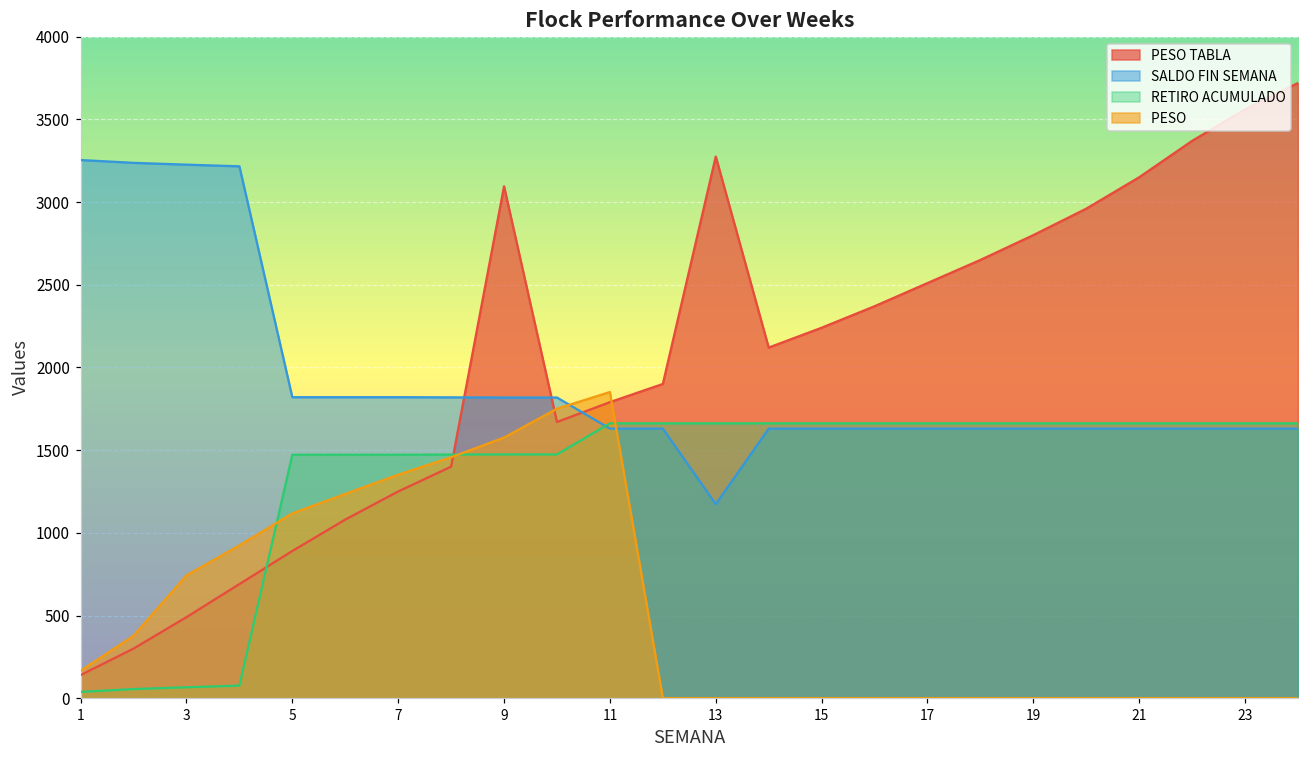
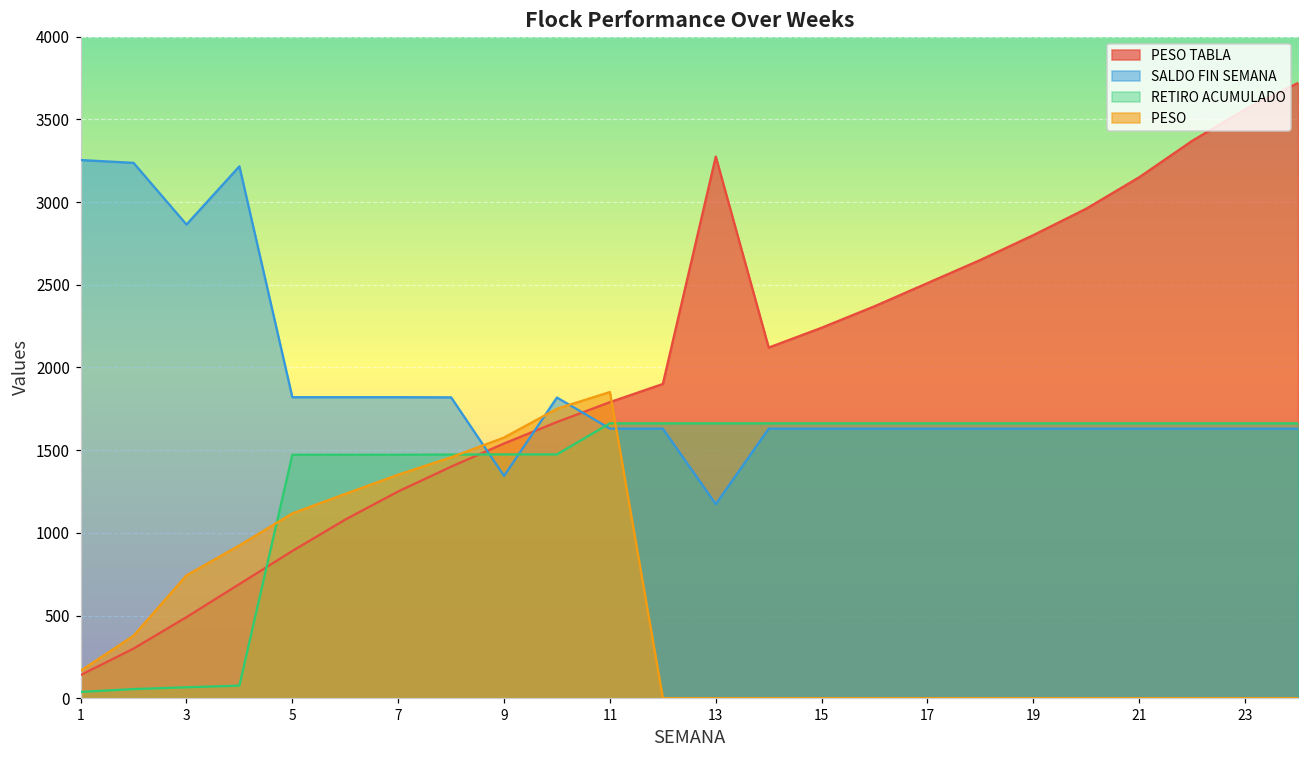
SALDO FIN SEMANA, 3: 3230 -> 2860
PESO TABLA, 9: 3100 -> 1540
SALDO FIN SEMANA, 9: 1820 -> 1340
